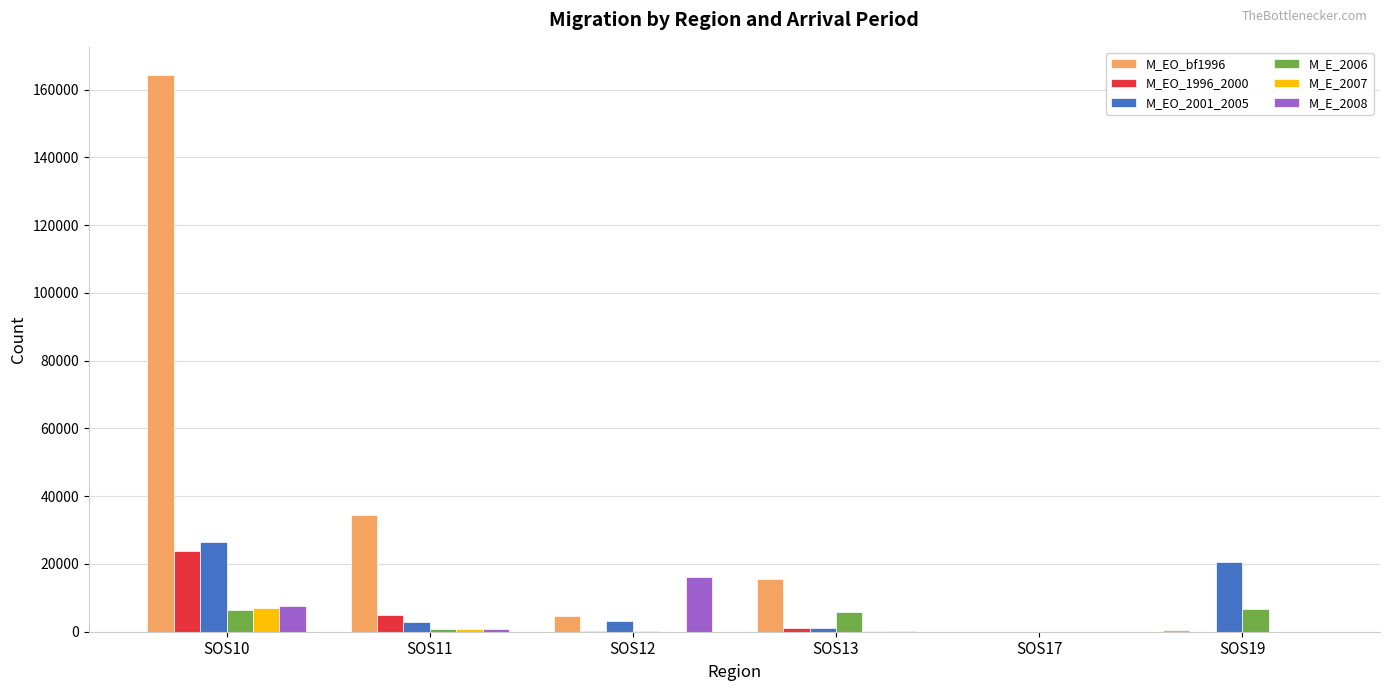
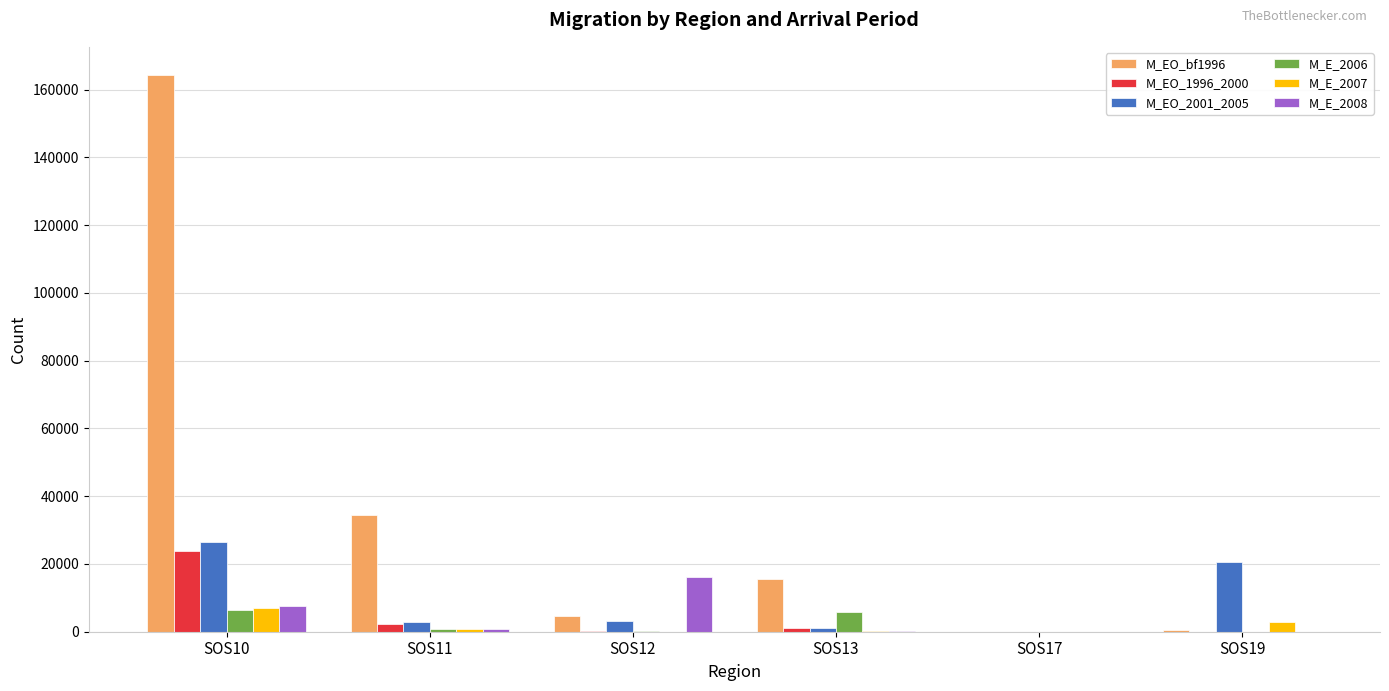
M_EO_1996_2000, SOS11: 5000 -> 2000
M_E_2006, SOS19: 7000 -> 0
M_E_2007, SOS19: 0 -> 3000
